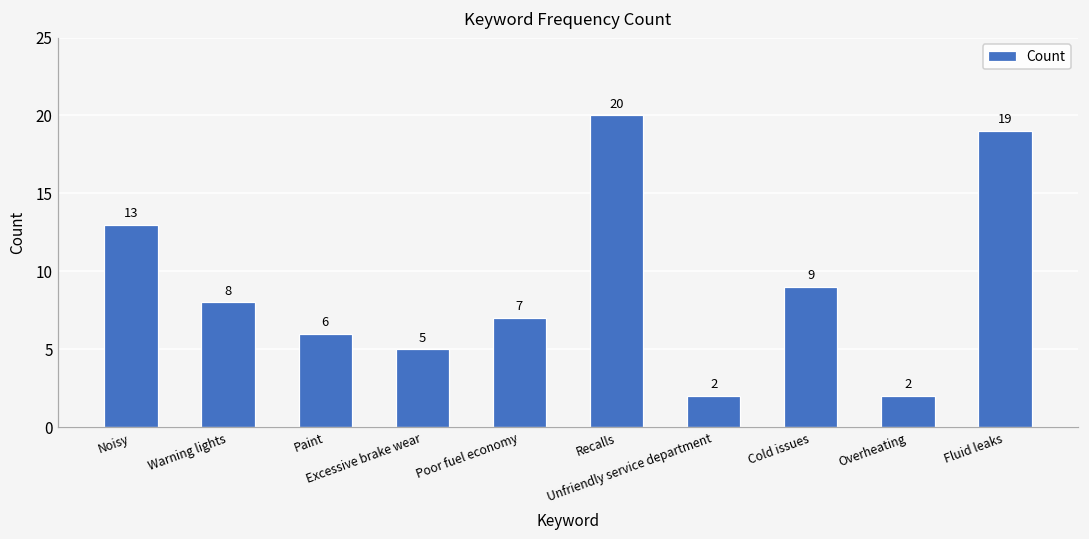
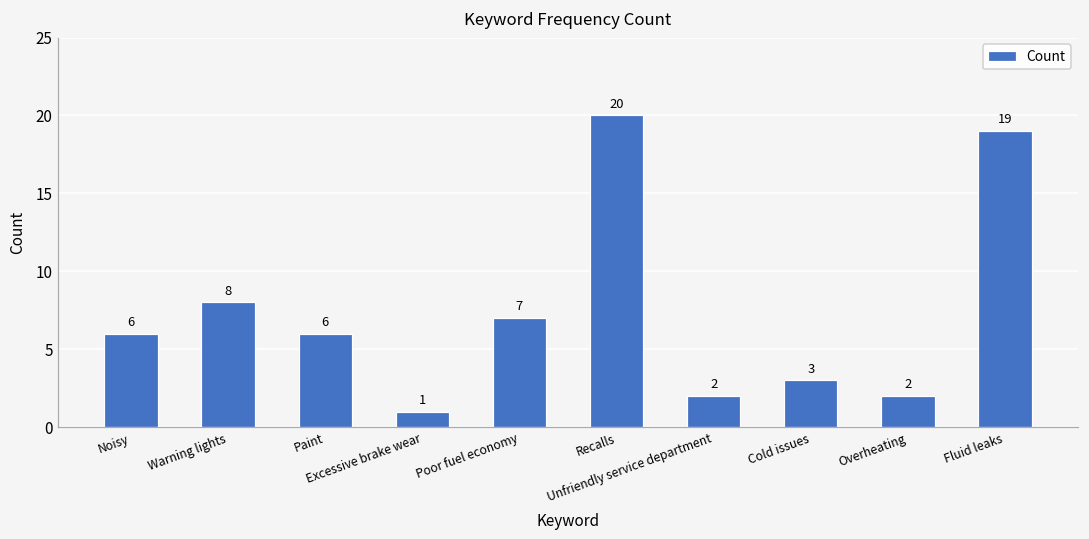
Noisy: 13 -> 6
Excessive brake wear: 5 -> 1
Cold issues: 9 -> 3
